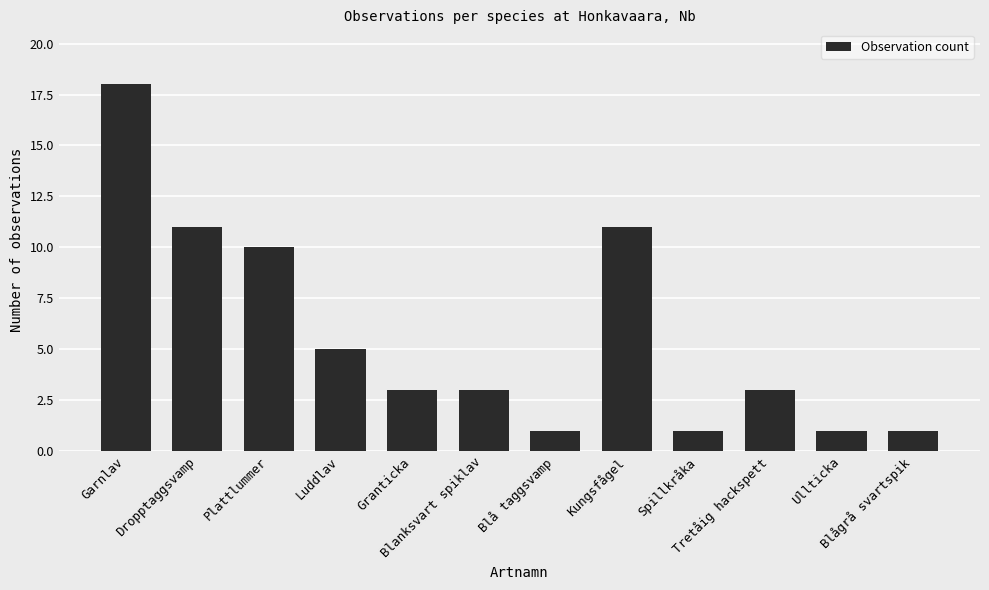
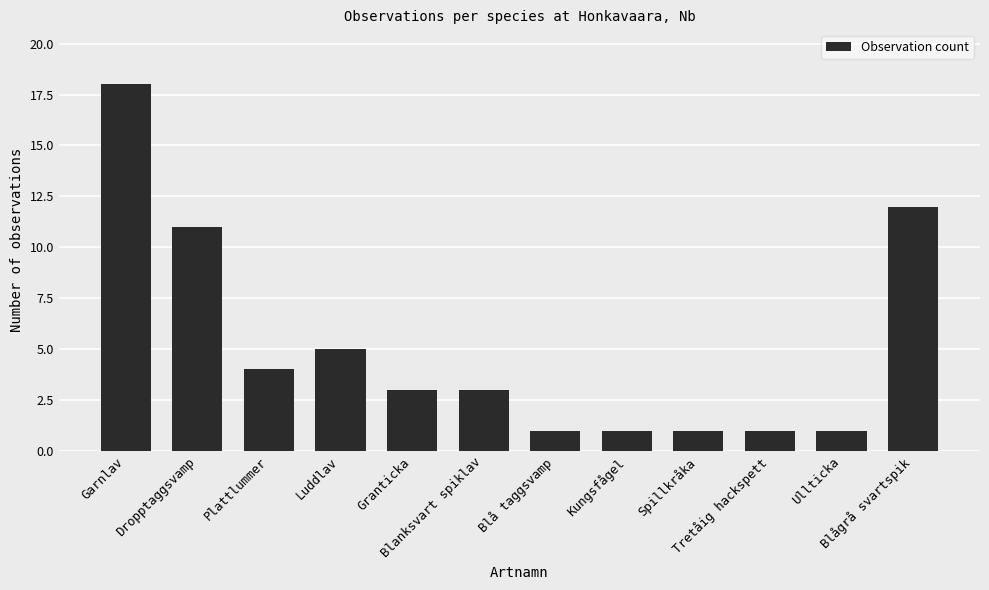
Plattlummer: 10 -> 4
Kungsfågel: 11 -> 1
Tretåig hackspett: 3 -> 1
Blågrå svartspik: 1 -> 12
